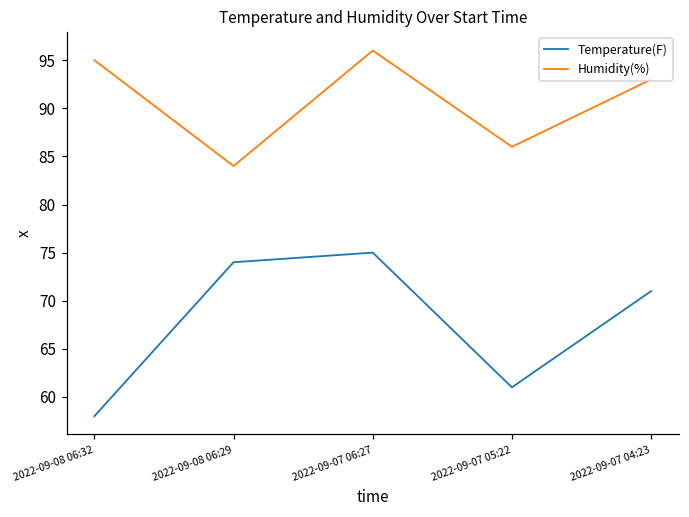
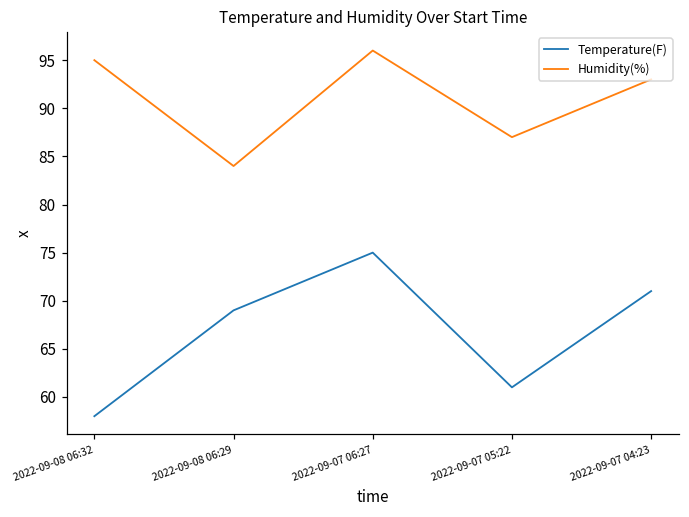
Temperature(F), 2022-09-08 06:29: 74 -> 69
Humidity(%), 2022-09-07 05:22: 86 -> 87
